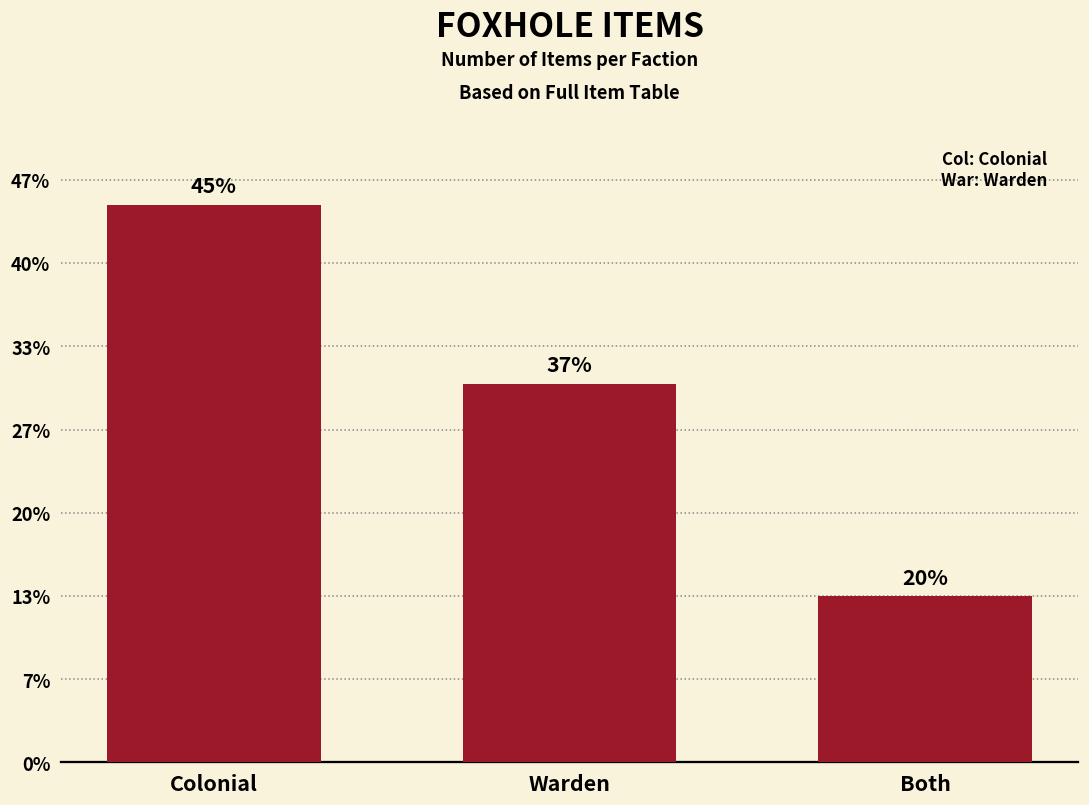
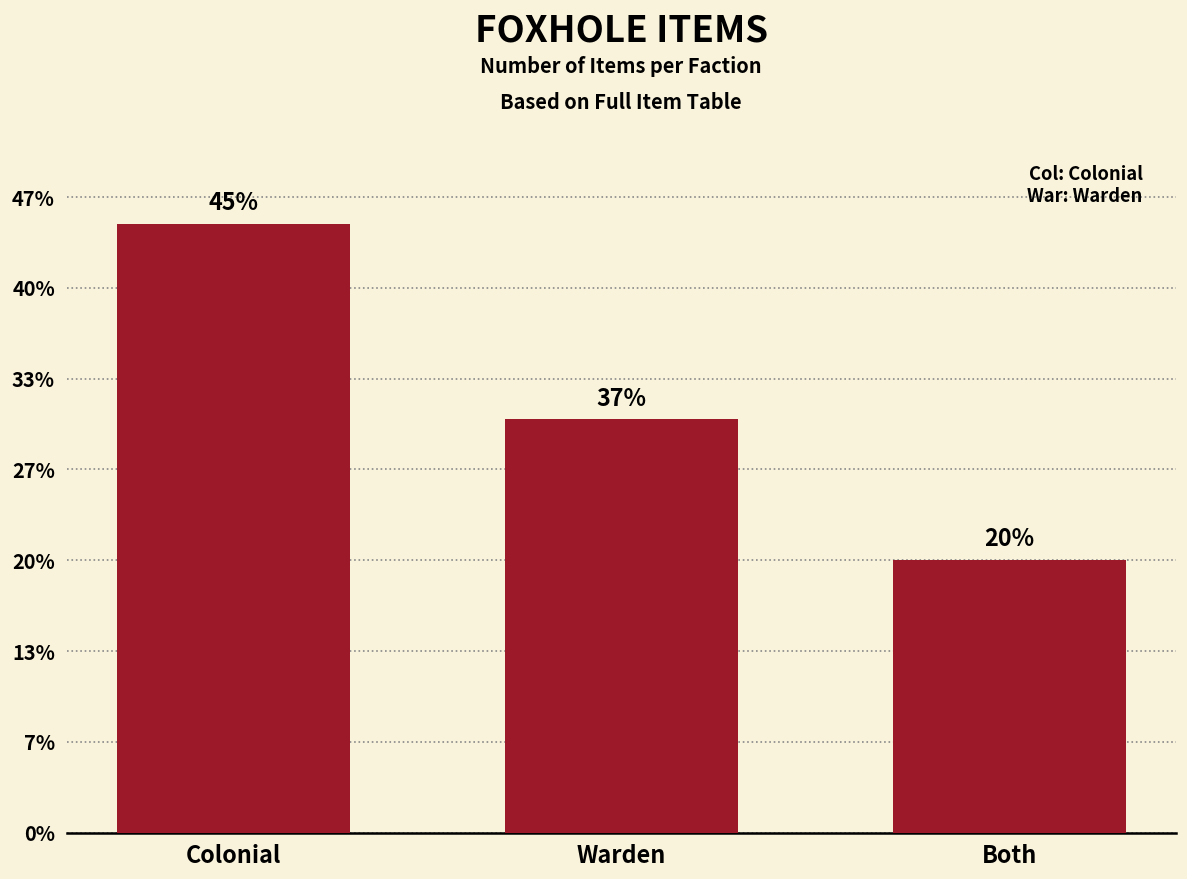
Both: 13.4% -> 20.1%
